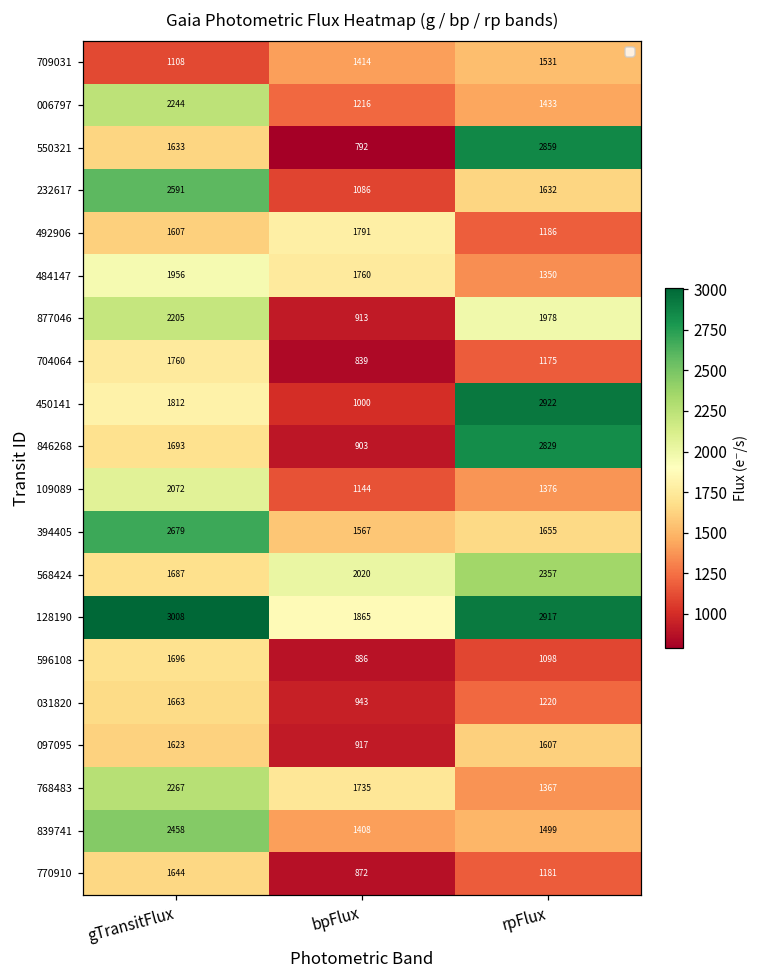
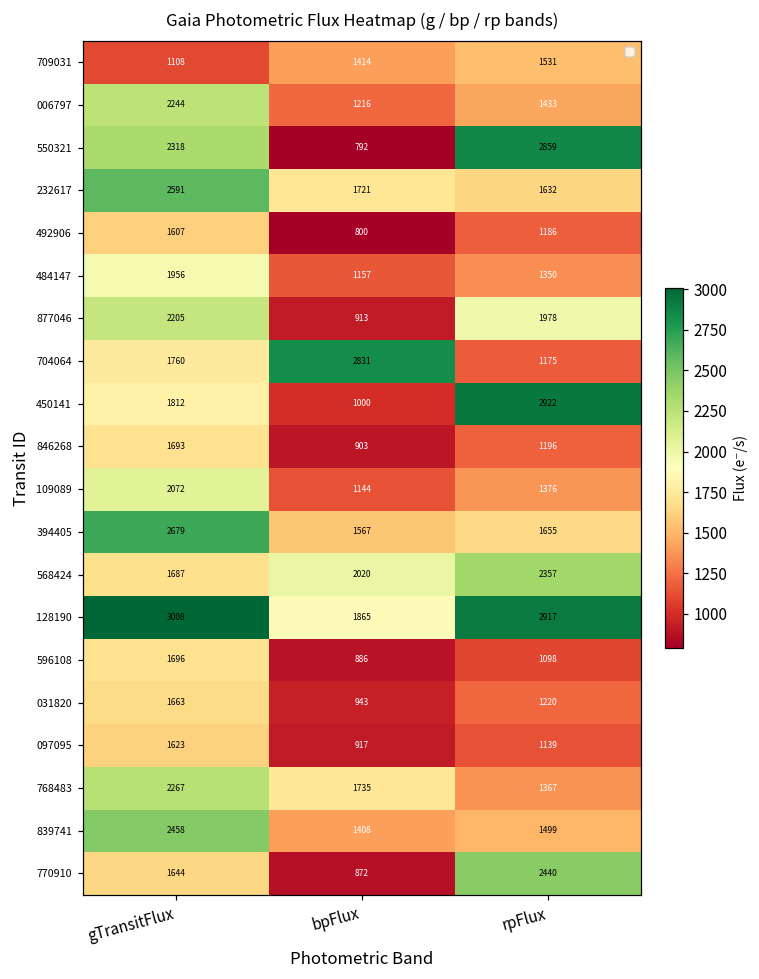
550321, gTransitFlux: 1633 -> 2318
232617, bpFlux: 1086 -> 1721
492906, bpFlux: 1791 -> 800
484147, bpFlux: 1760 -> 1157
704064, bpFlux: 839 -> 2831
846268, rpFlux: 2829 -> 1196
097095, rpFlux: 1607 -> 1139
770910, rpFlux: 1181 -> 2440
